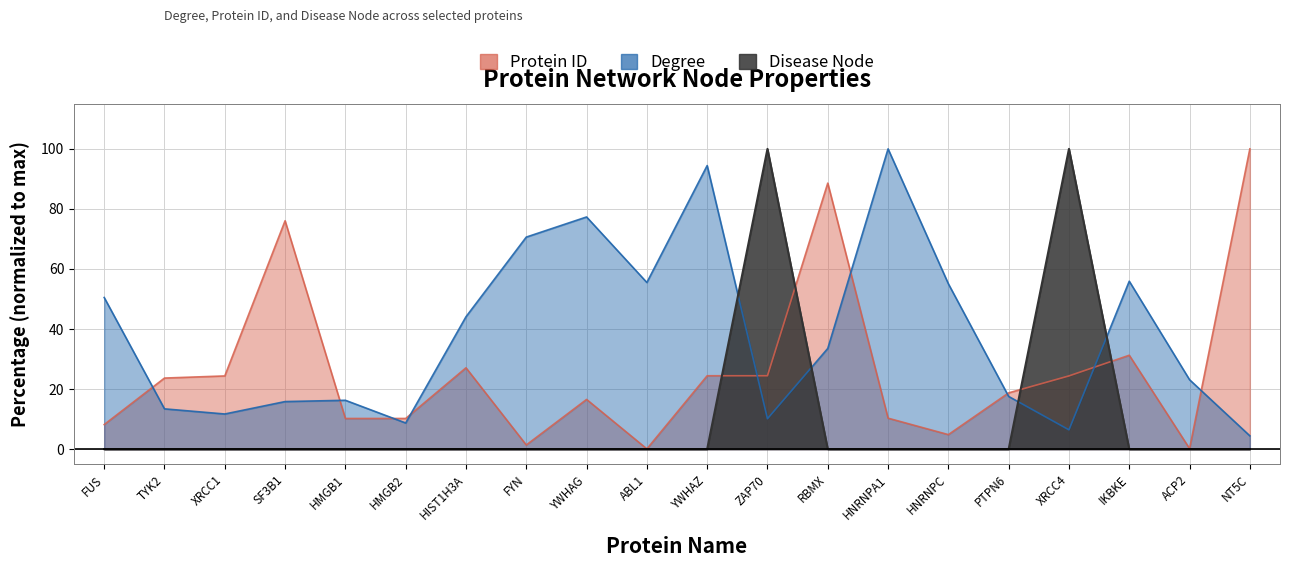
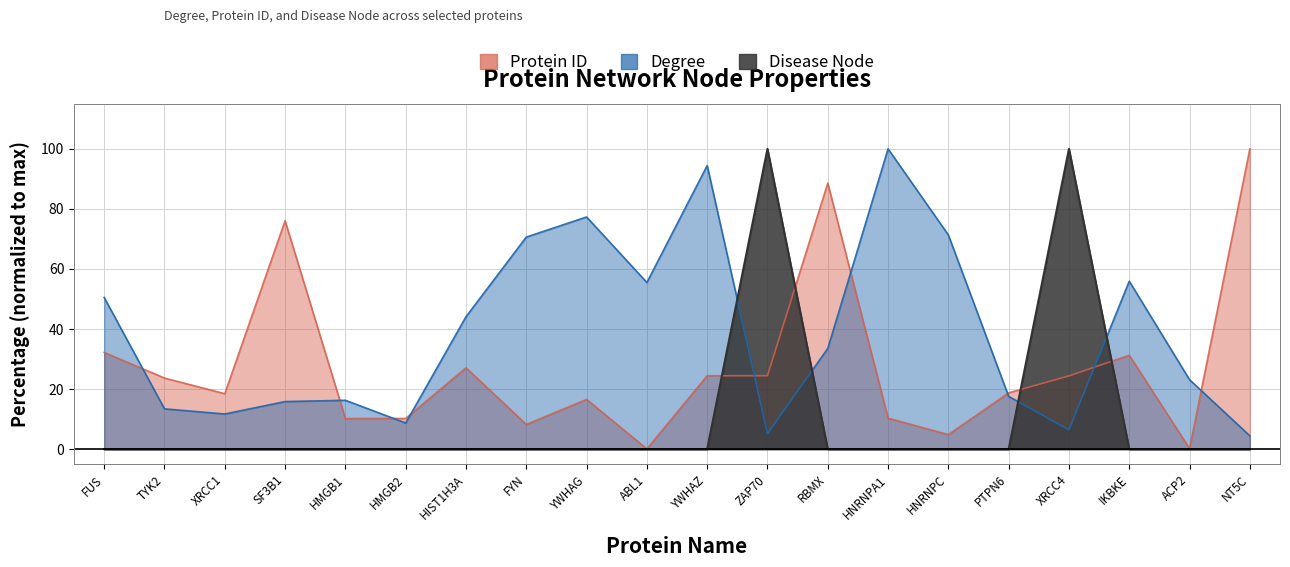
Protein ID, FUS: 8 -> 32
Protein ID, XRCC1: 24 -> 18
Protein ID, FYN: 1 -> 8
Degree, ZAP70: 10 -> 5
Degree, HNRNPC: 55 -> 71
